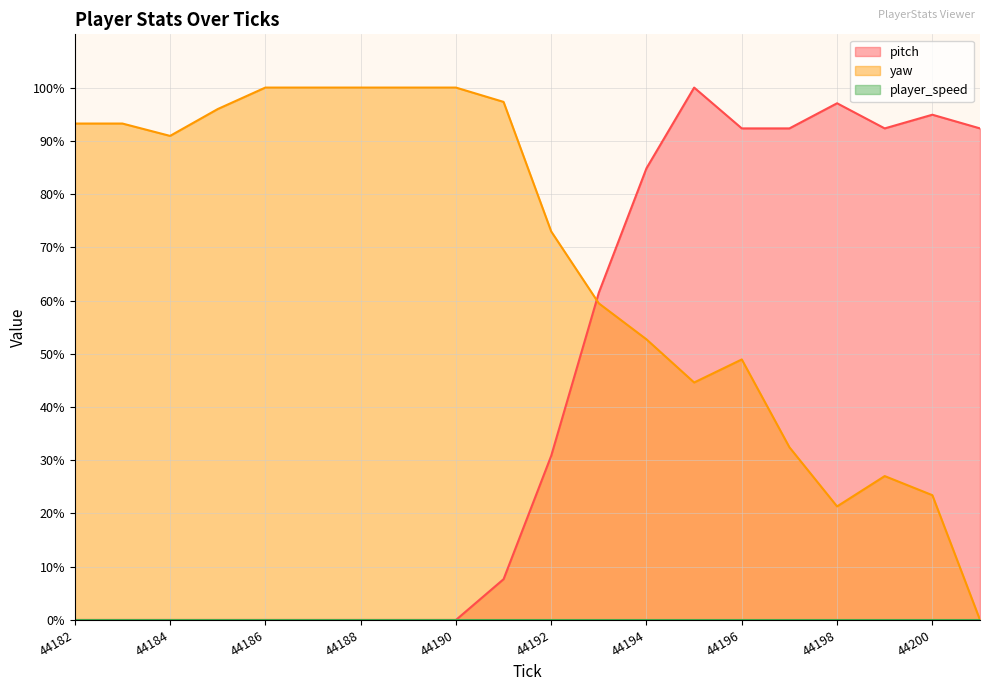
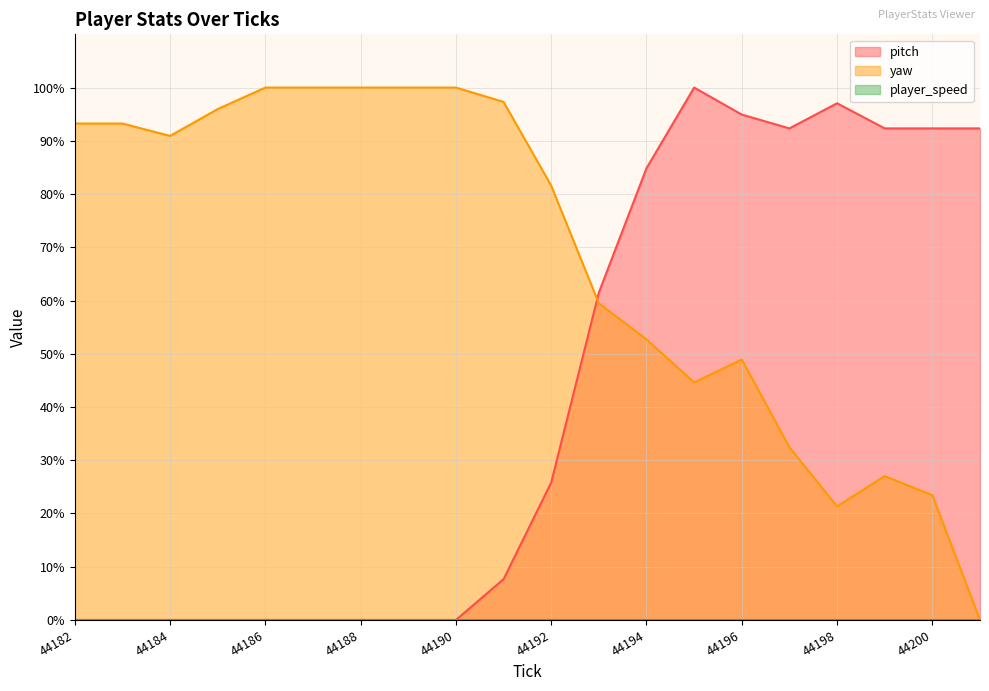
pitch, 44192: 31% -> 26%
yaw, 44192: 73% -> 82%
pitch, 44196: 92% -> 95%
pitch, 44200: 95% -> 92%
